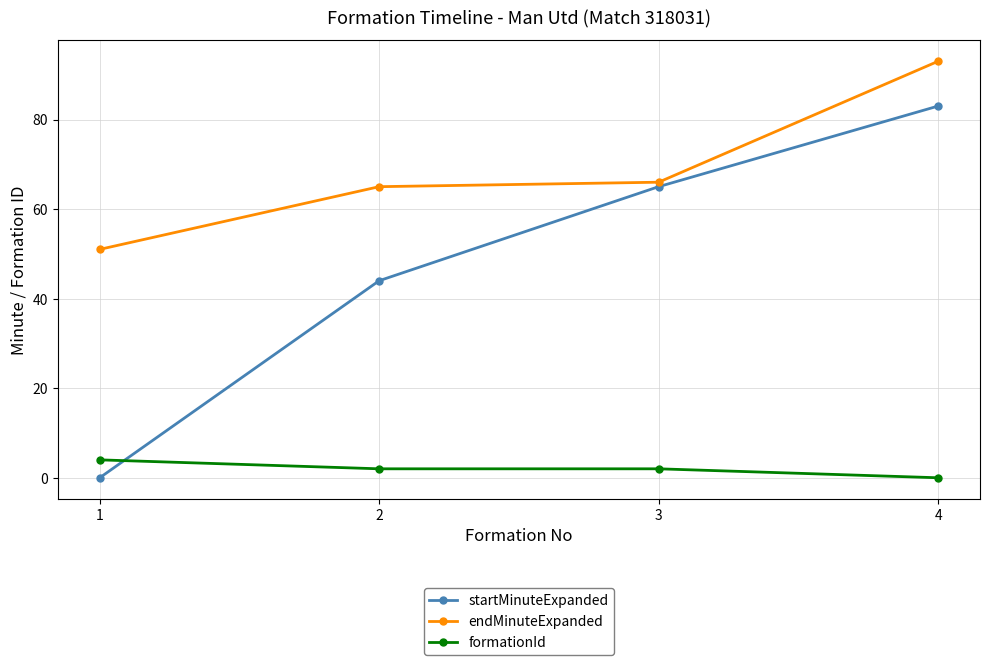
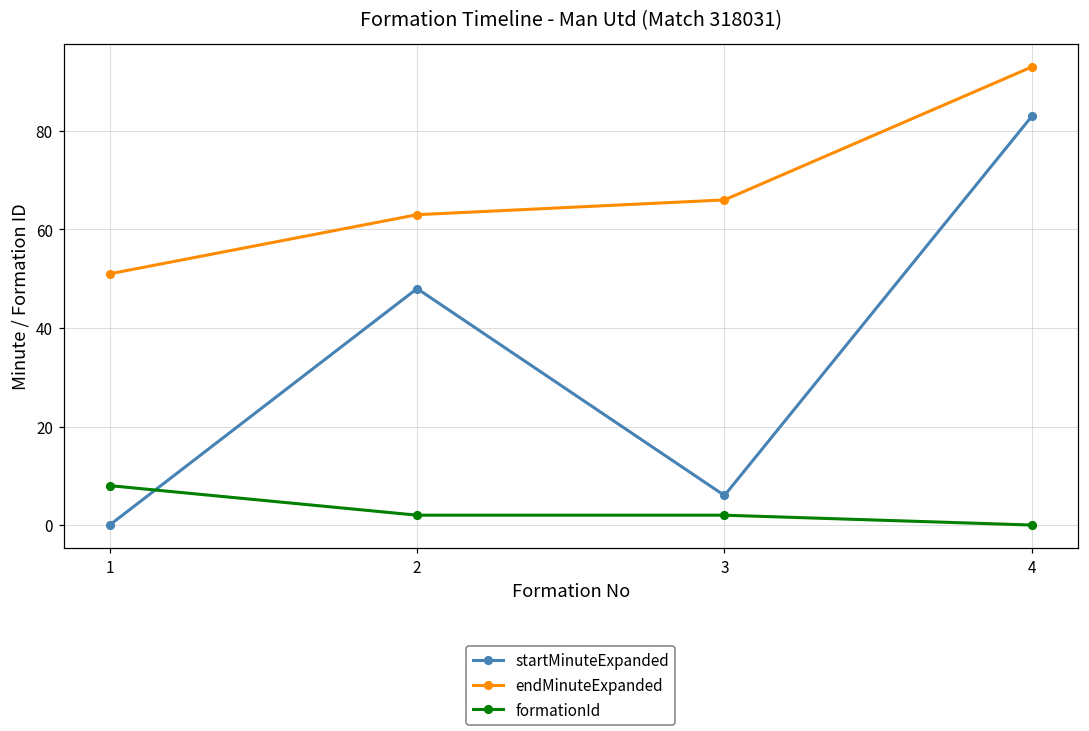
formationId, 1: 4 -> 8
startMinuteExpanded, 2: 44 -> 48
endMinuteExpanded, 2: 65 -> 63
startMinuteExpanded, 3: 65 -> 6
